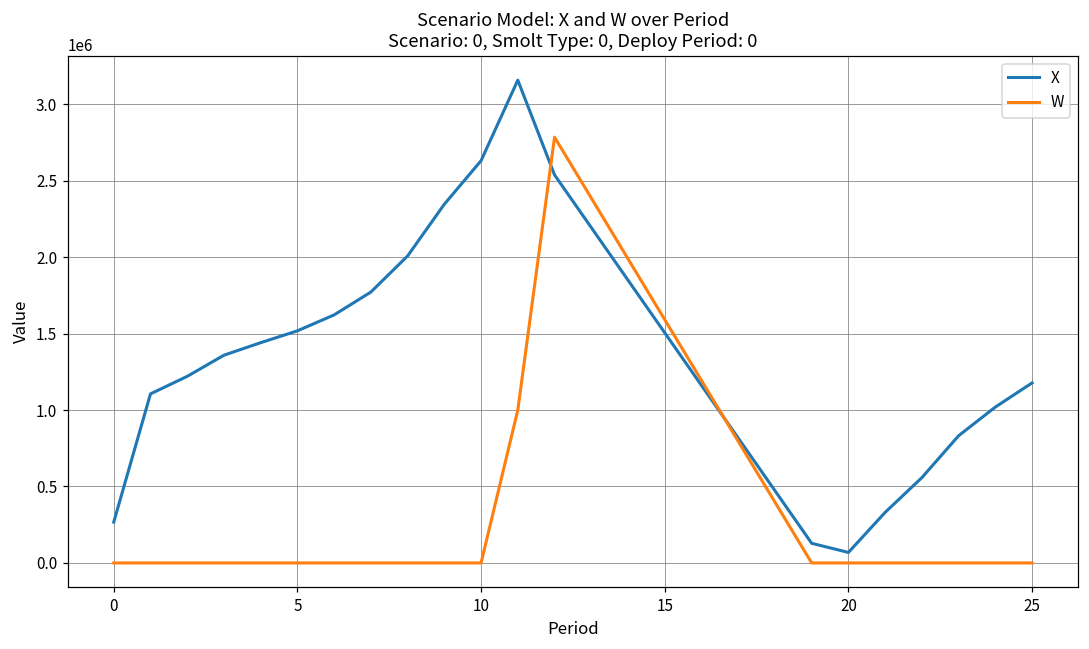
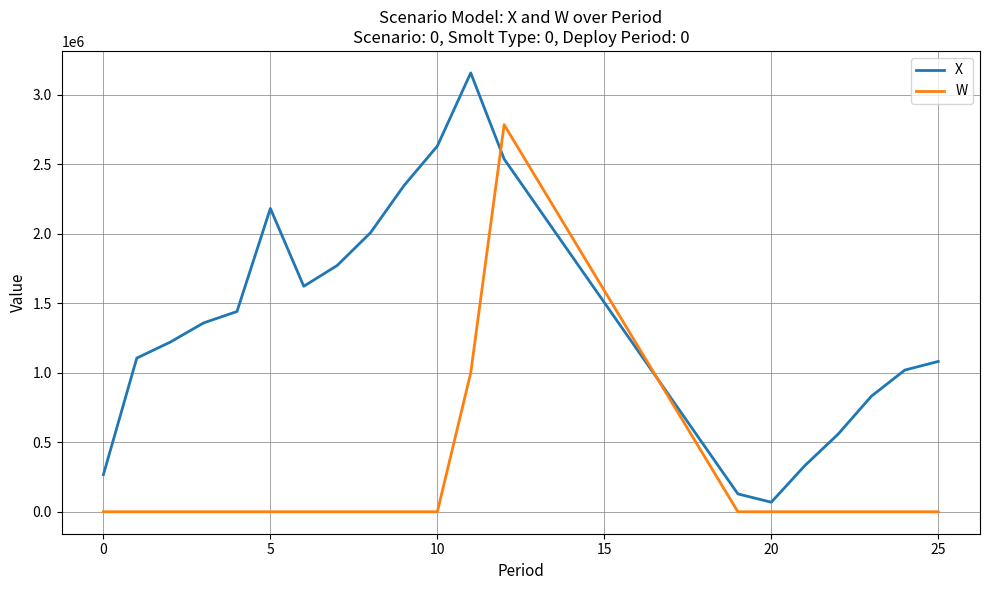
X, 5: 1520000 -> 2180000
X, 25: 1180000 -> 1080000
